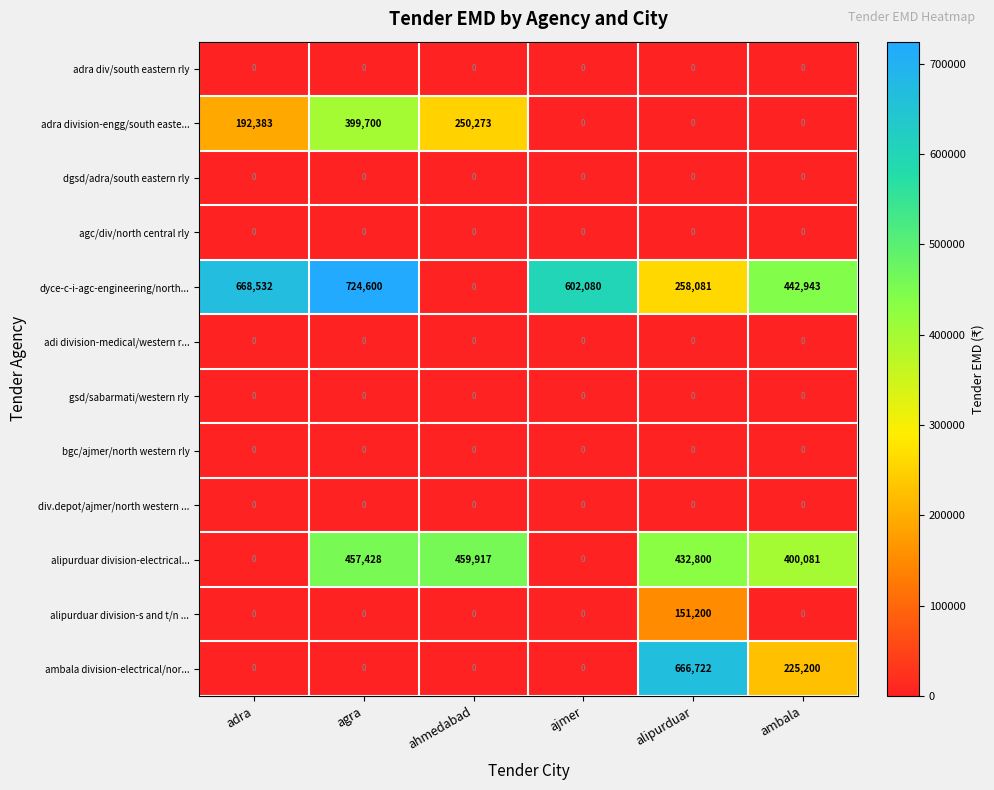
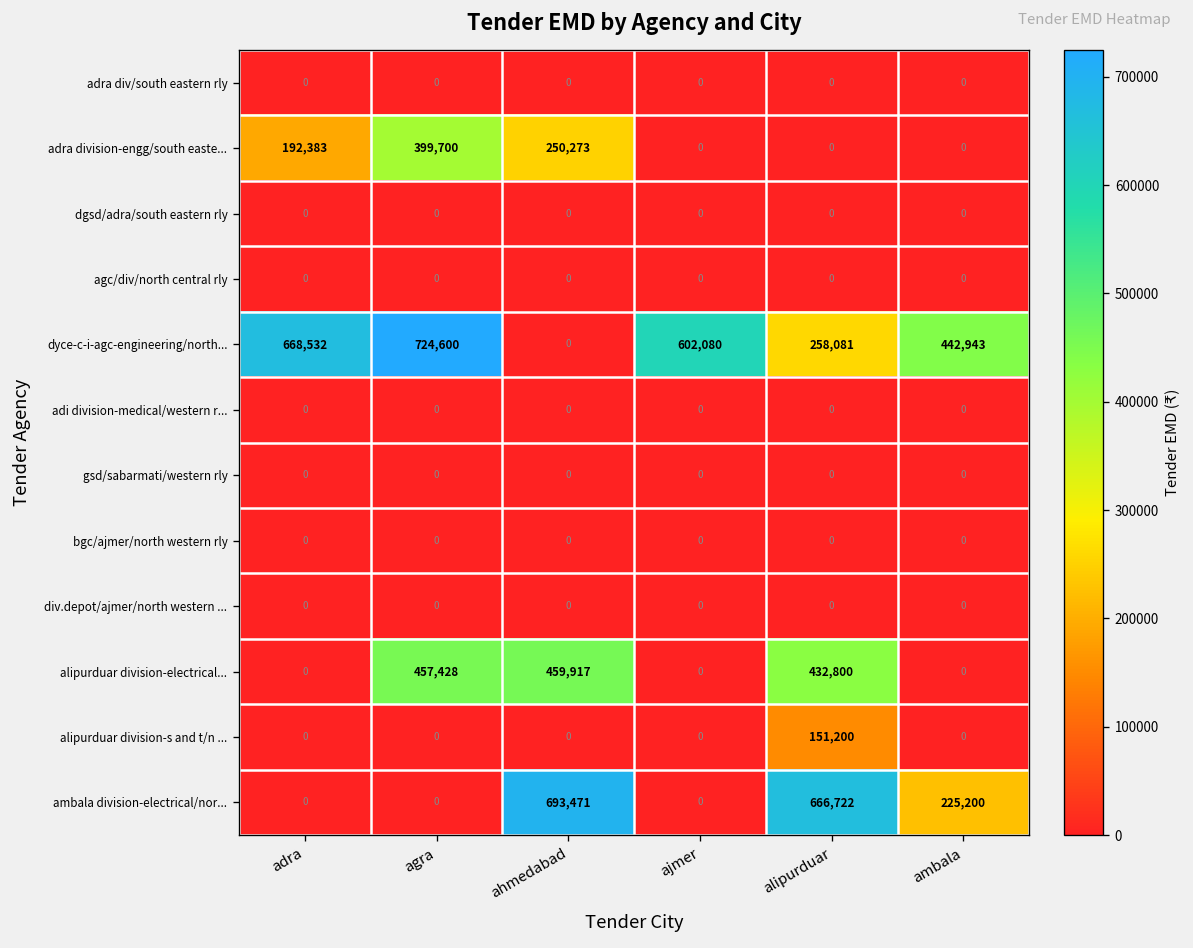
alipurduar division-electrical..., ambala: 400,081 -> 0
ambala division-electrical/nor..., ahmedabad: 0 -> 693,471
